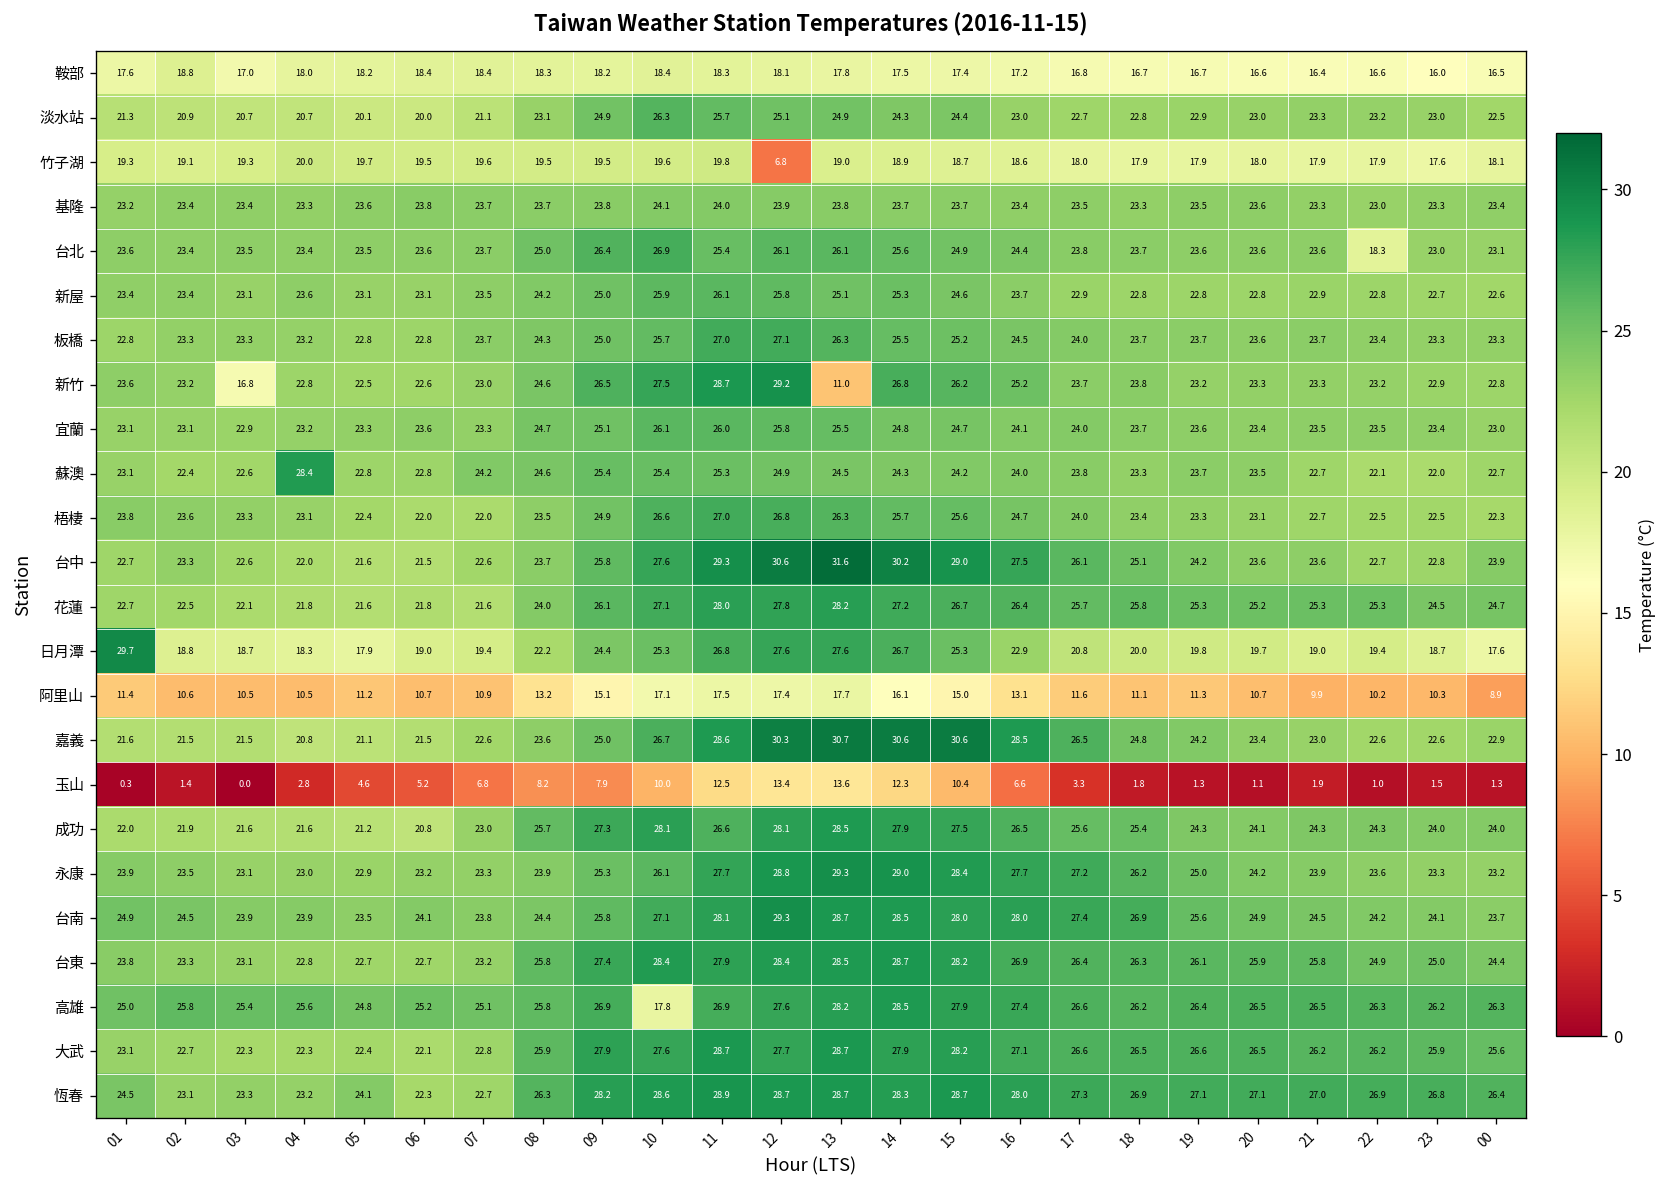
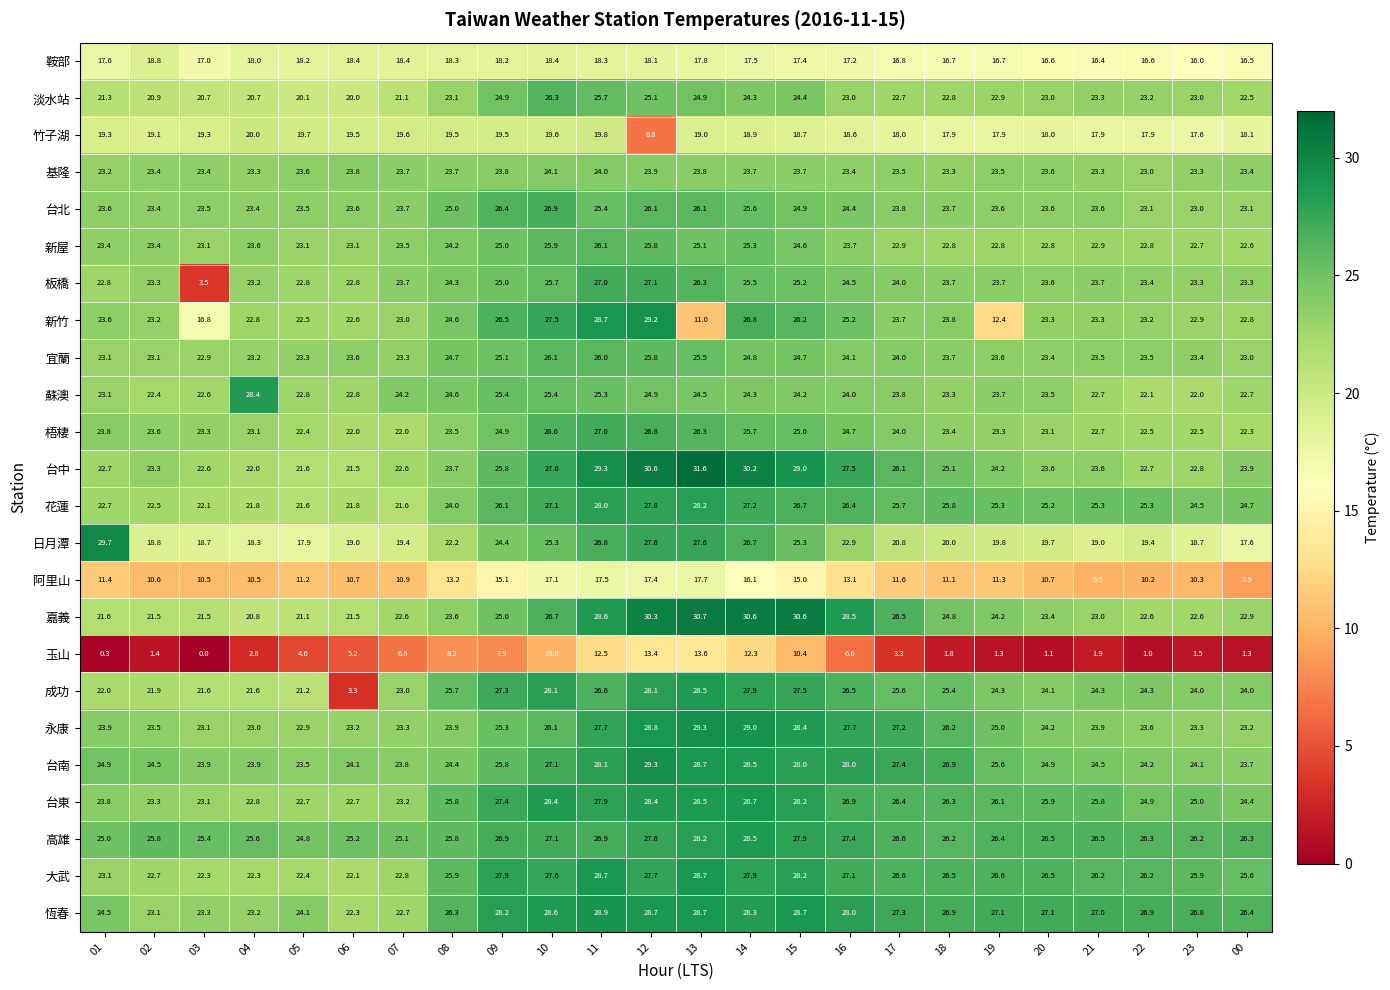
台北, 22: 18.3 -> 23.1
板橋, 03: 23.3 -> 3.5
新竹, 19: 23.2 -> 12.4
成功, 06: 20.8 -> 3.3
高雄, 10: 17.8 -> 27.1
